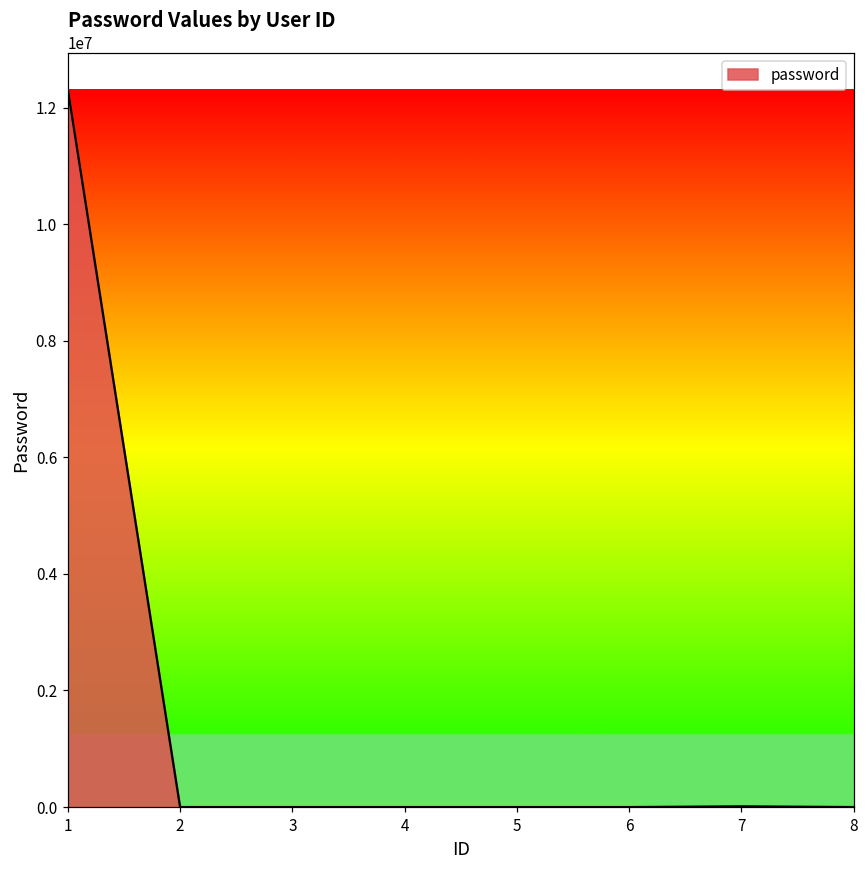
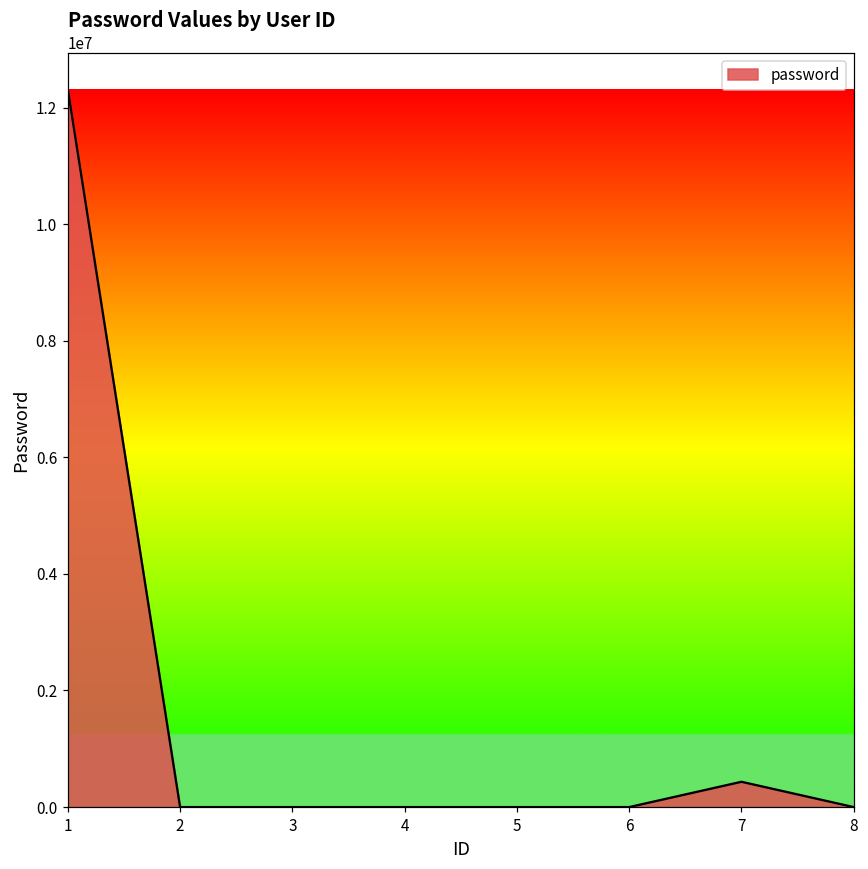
7: 0 -> 400000
